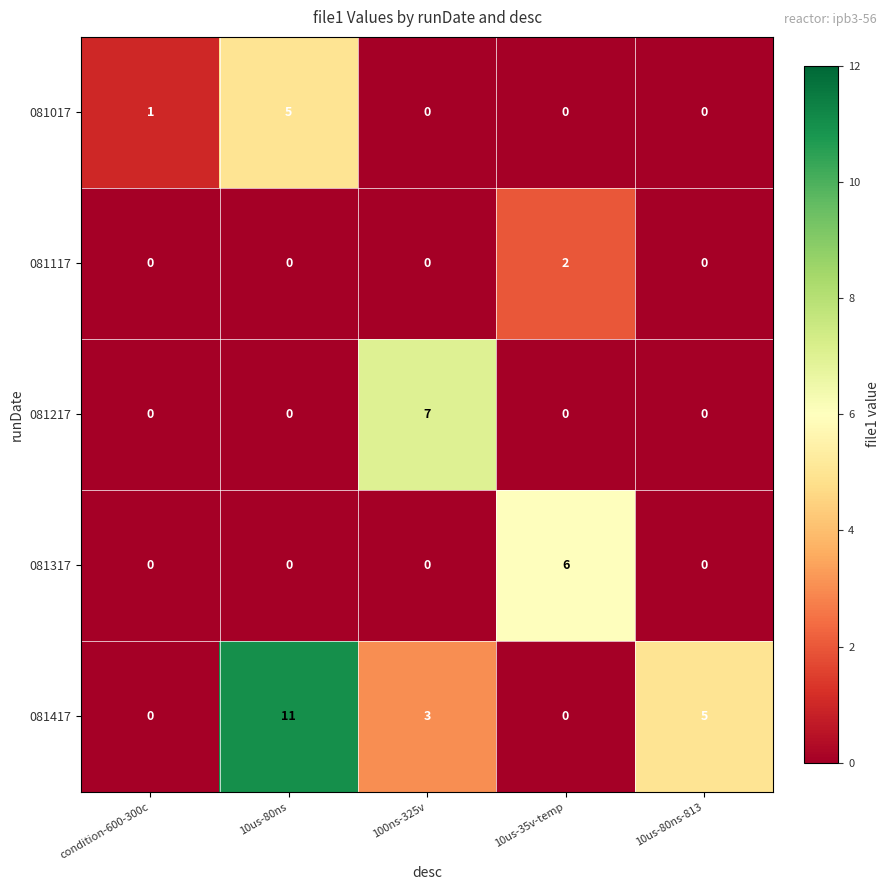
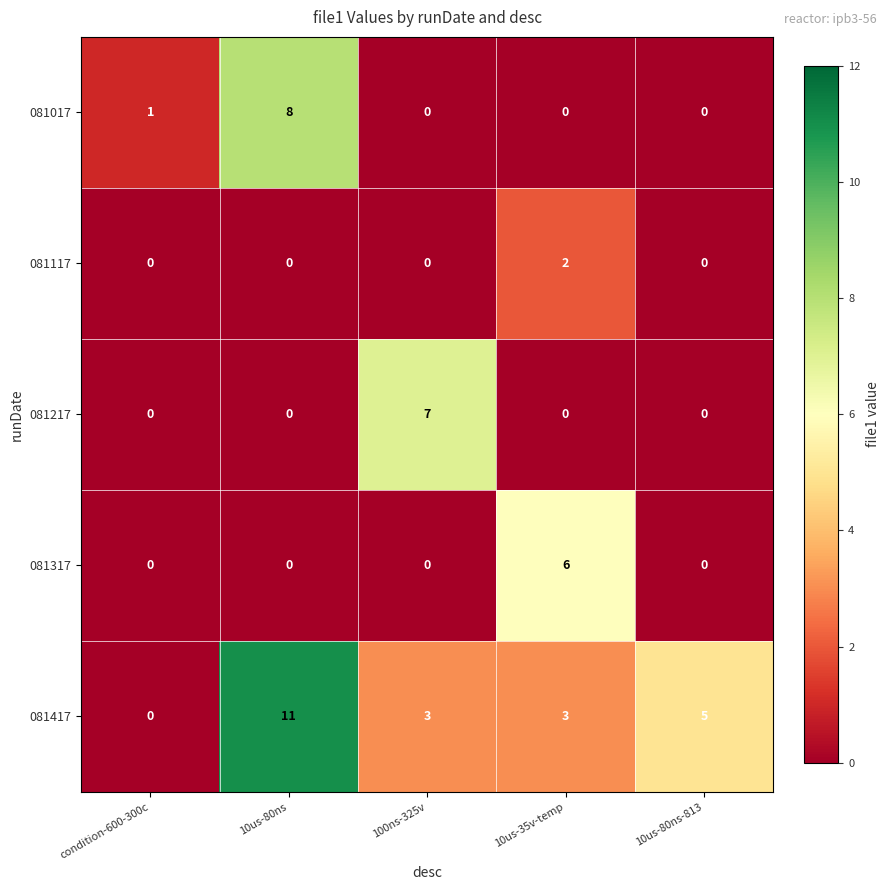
081017, 10us-80ns: 5 -> 8
081417, 10us-35v-temp: 0 -> 3
